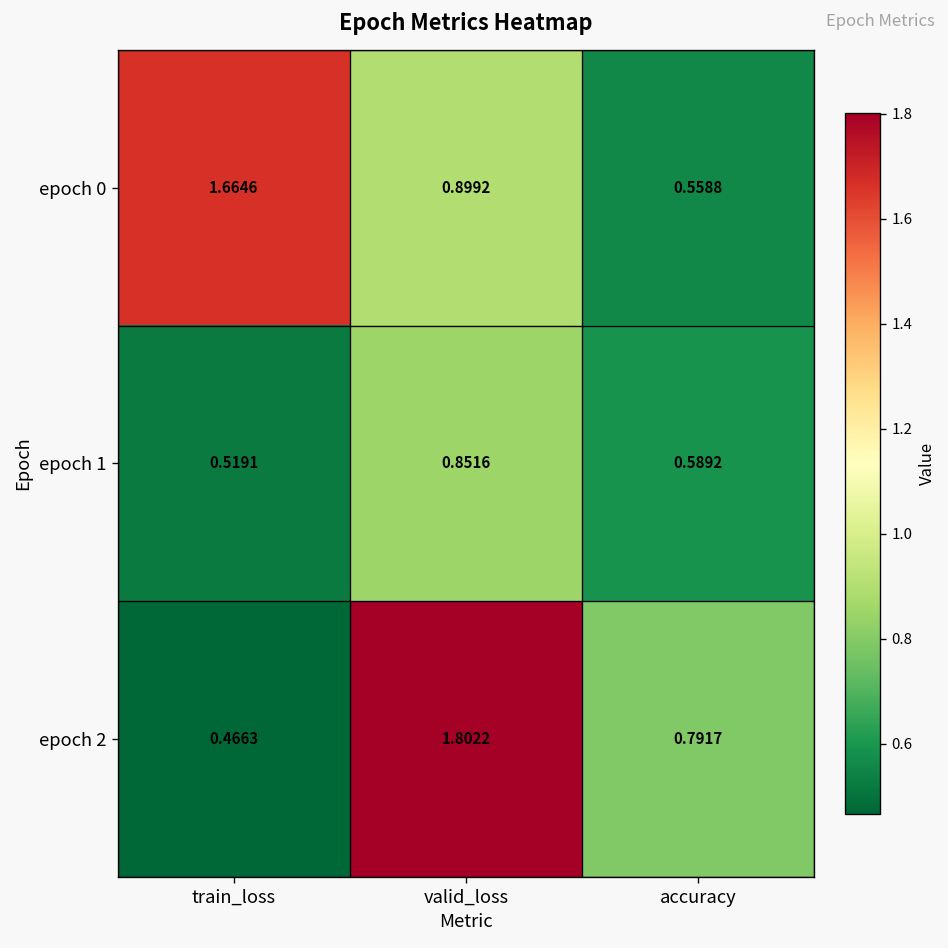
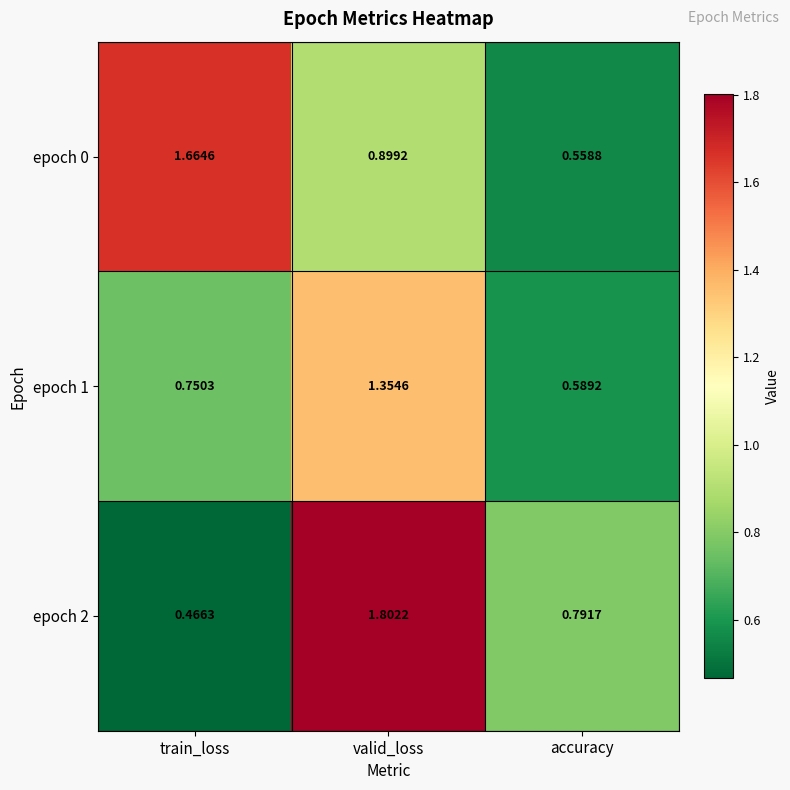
epoch 1, train_loss: 0.5191 -> 0.7503
epoch 1, valid_loss: 0.8516 -> 1.3546
